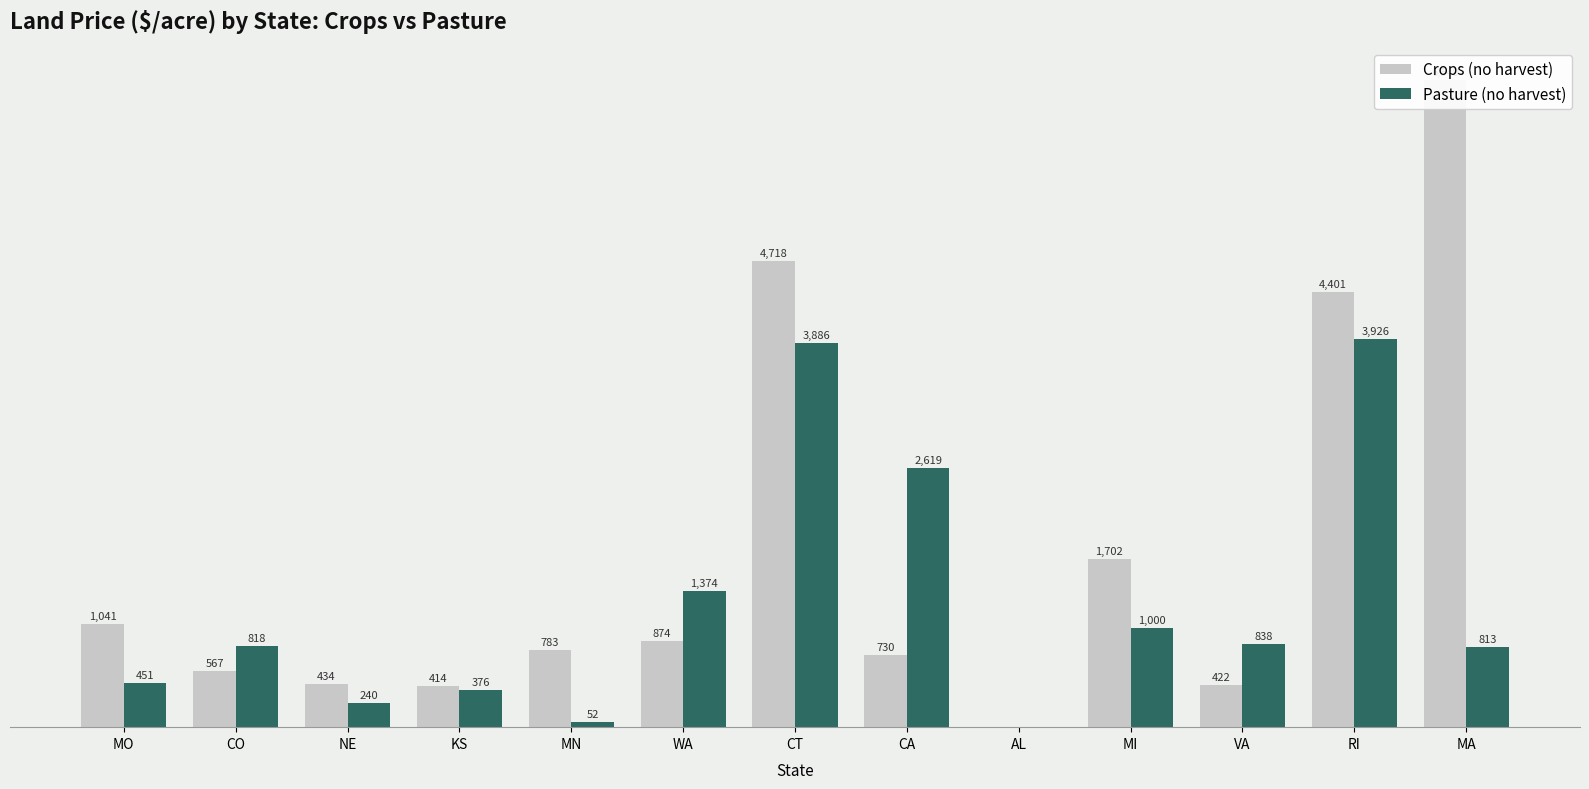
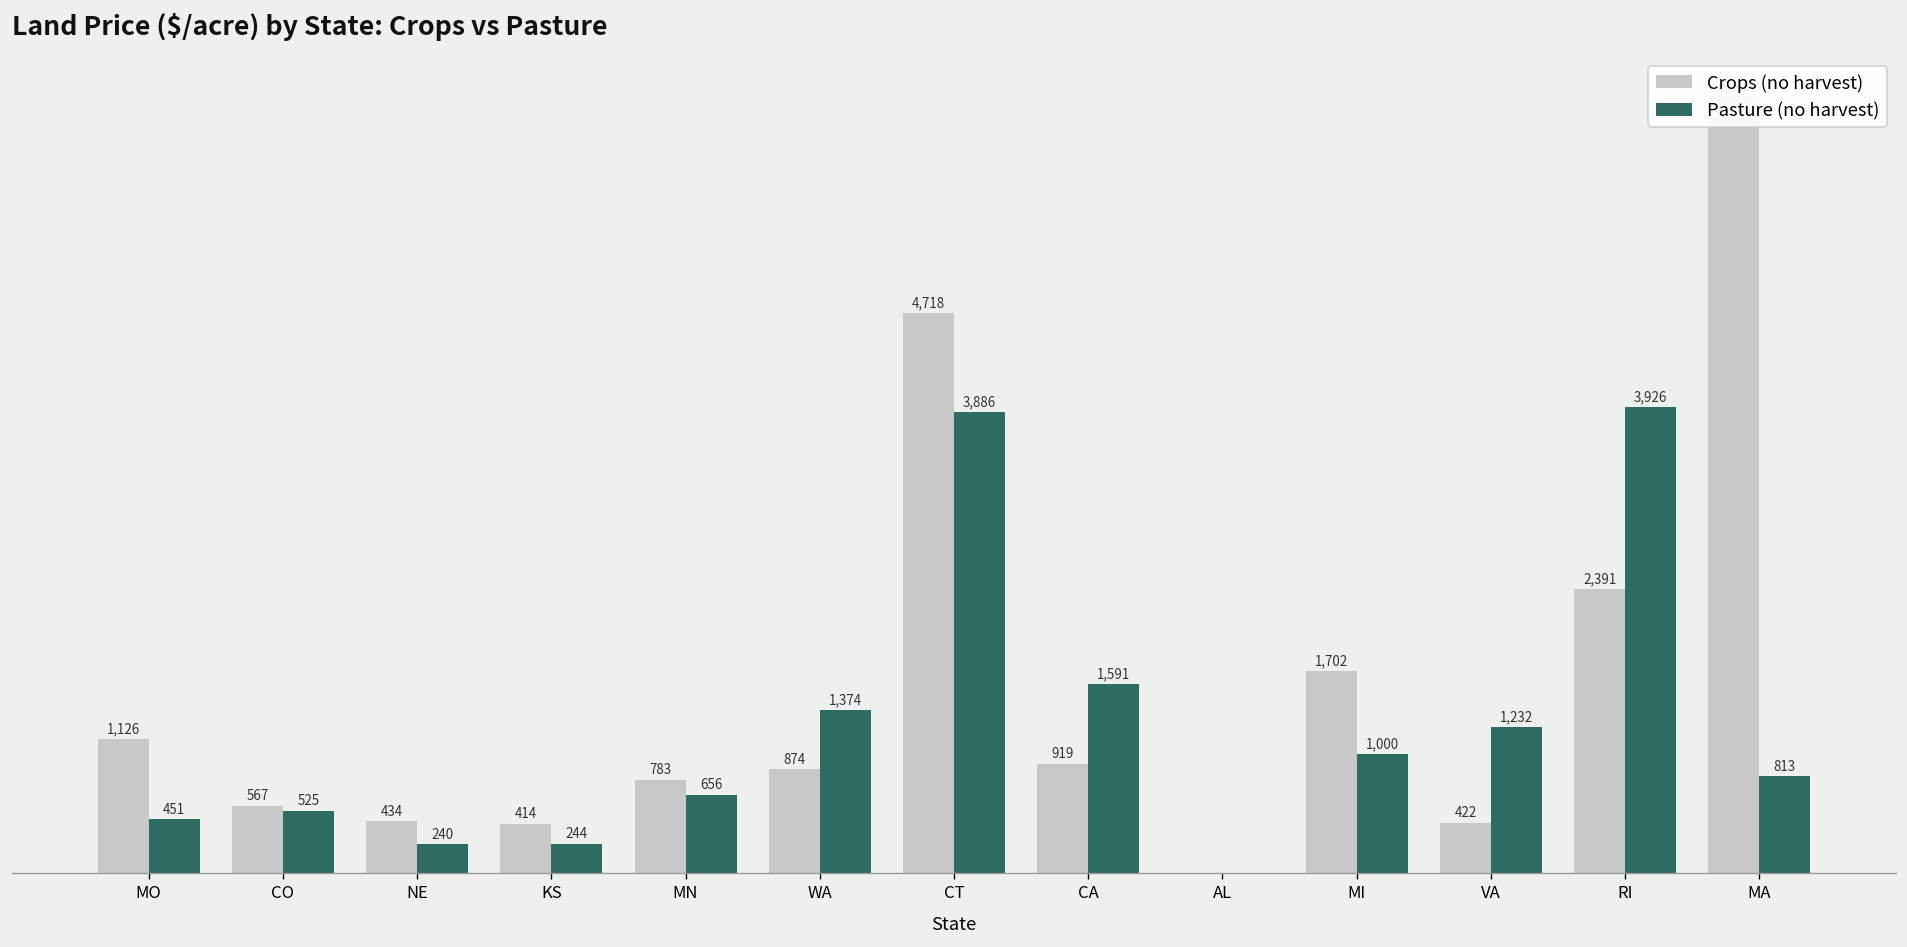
Crops (no harvest), MO: 1,041 -> 1,126
Pasture (no harvest), CO: 818 -> 525
Pasture (no harvest), KS: 376 -> 244
Pasture (no harvest), MN: 52 -> 656
Crops (no harvest), CA: 730 -> 919
Pasture (no harvest), CA: 2,619 -> 1,591
Pasture (no harvest), VA: 838 -> 1,232
Crops (no harvest), RI: 4,401 -> 2,391
